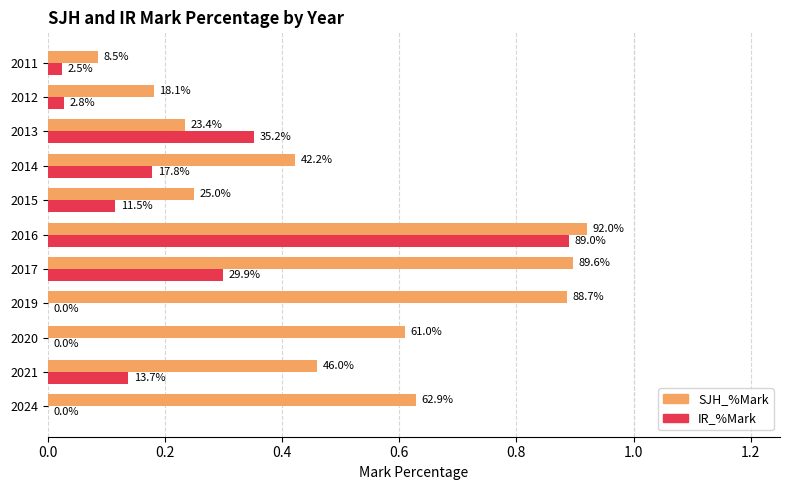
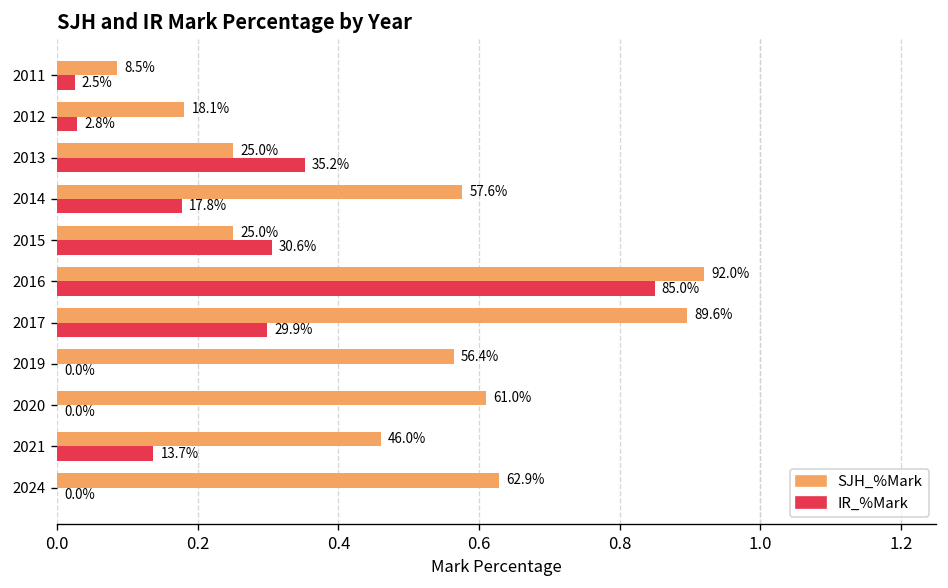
SJH_%Mark, 2013: 23.4% -> 25.0%
SJH_%Mark, 2014: 42.2% -> 57.6%
IR_%Mark, 2015: 11.5% -> 30.6%
IR_%Mark, 2016: 89.0% -> 85.0%
SJH_%Mark, 2019: 88.7% -> 56.4%
